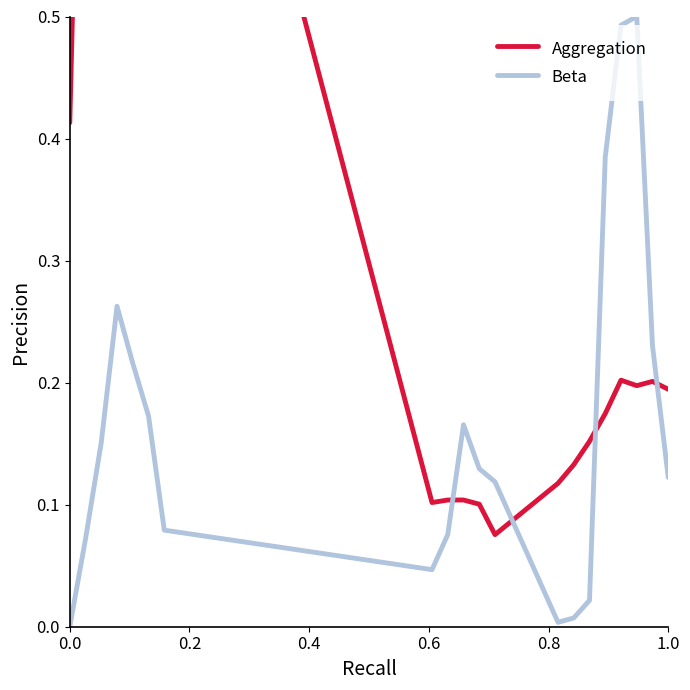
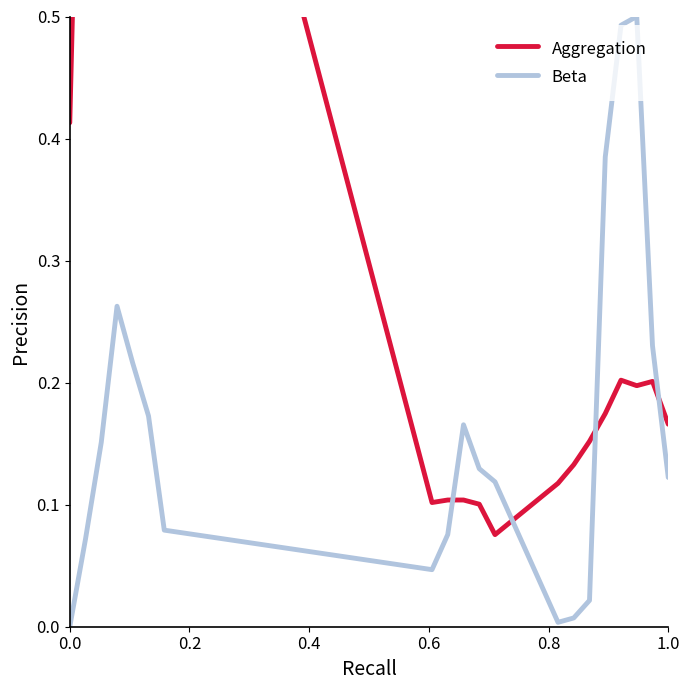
Aggregation, 1.0: 0.195 -> 0.166
